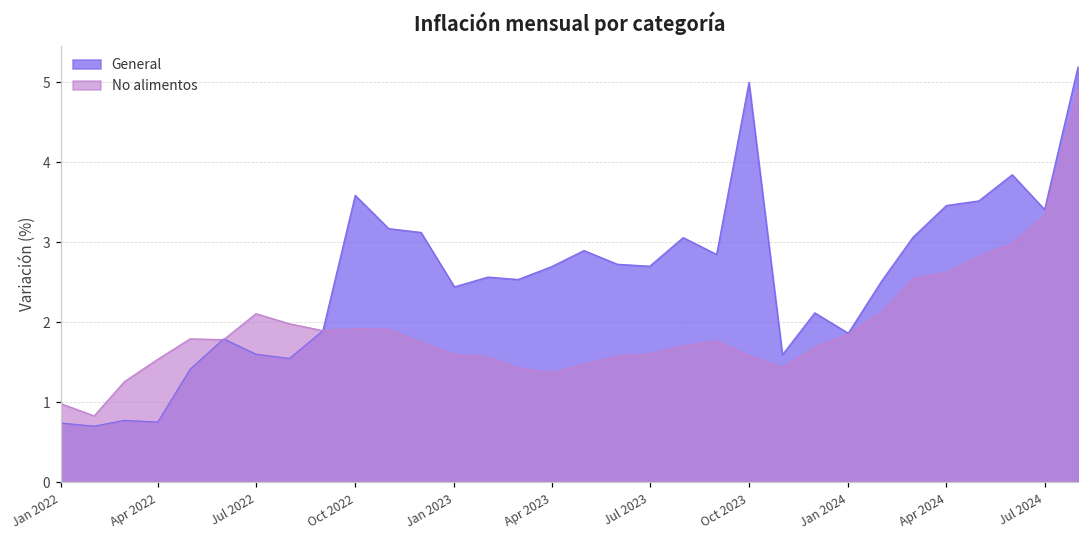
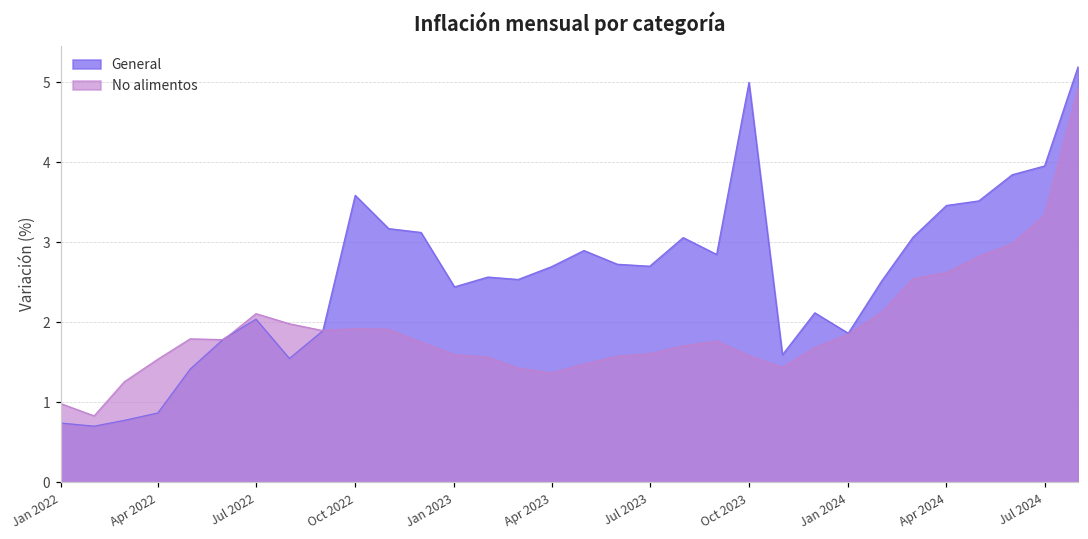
General, Apr 2022: 0.8 -> 0.9
General, Jul 2022: 1.6 -> 2.0
General, Jul 2024: 3.4 -> 4.0
